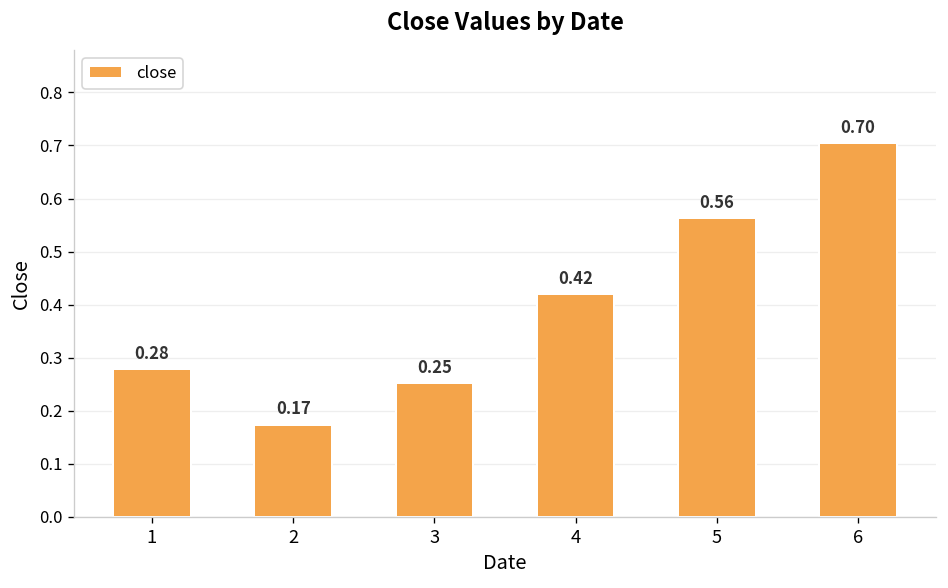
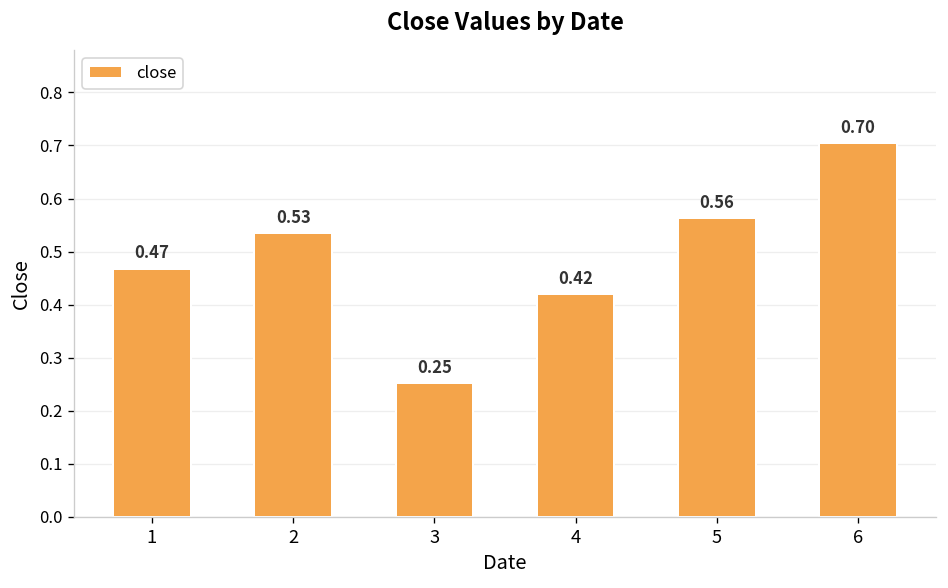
1: 0.28 -> 0.47
2: 0.17 -> 0.53
